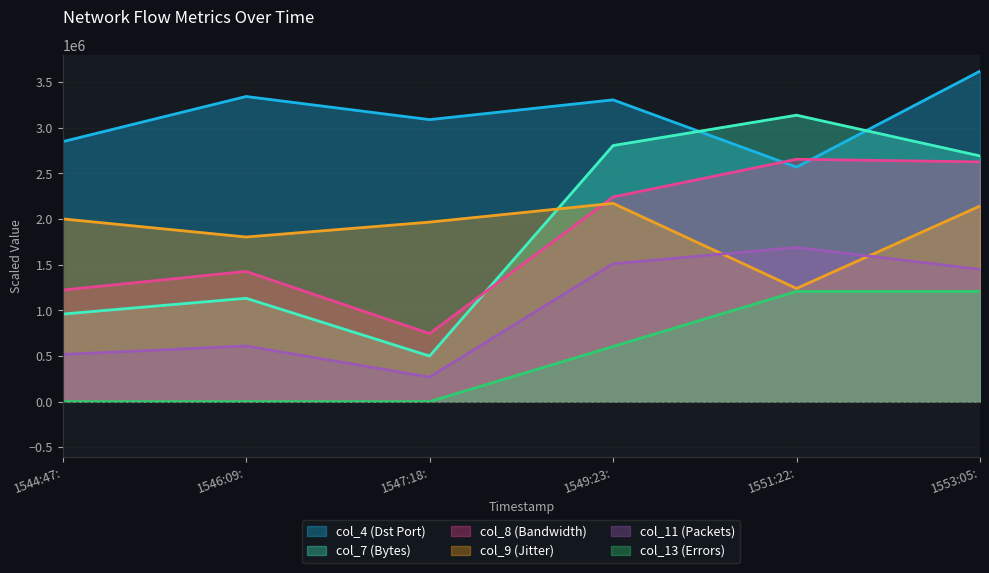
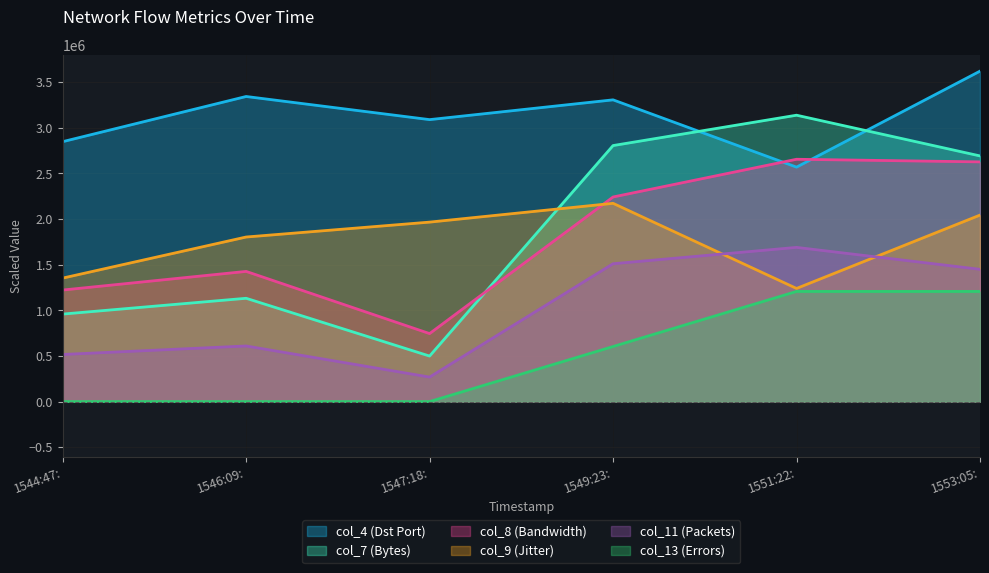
col_9 (Jitter), 1544:47:: 2000000 -> 1400000
col_9 (Jitter), 1553:05:: 2100000 -> 2000000
